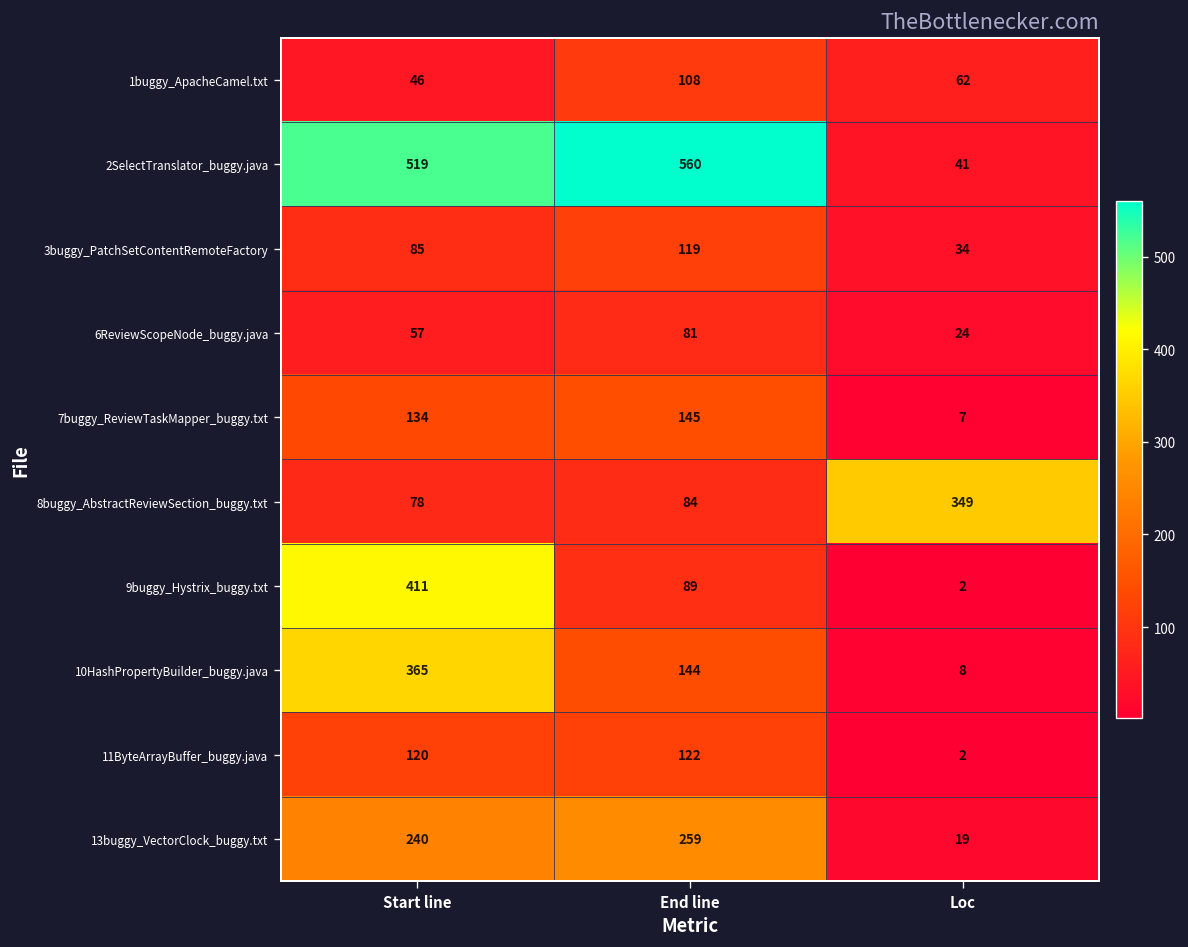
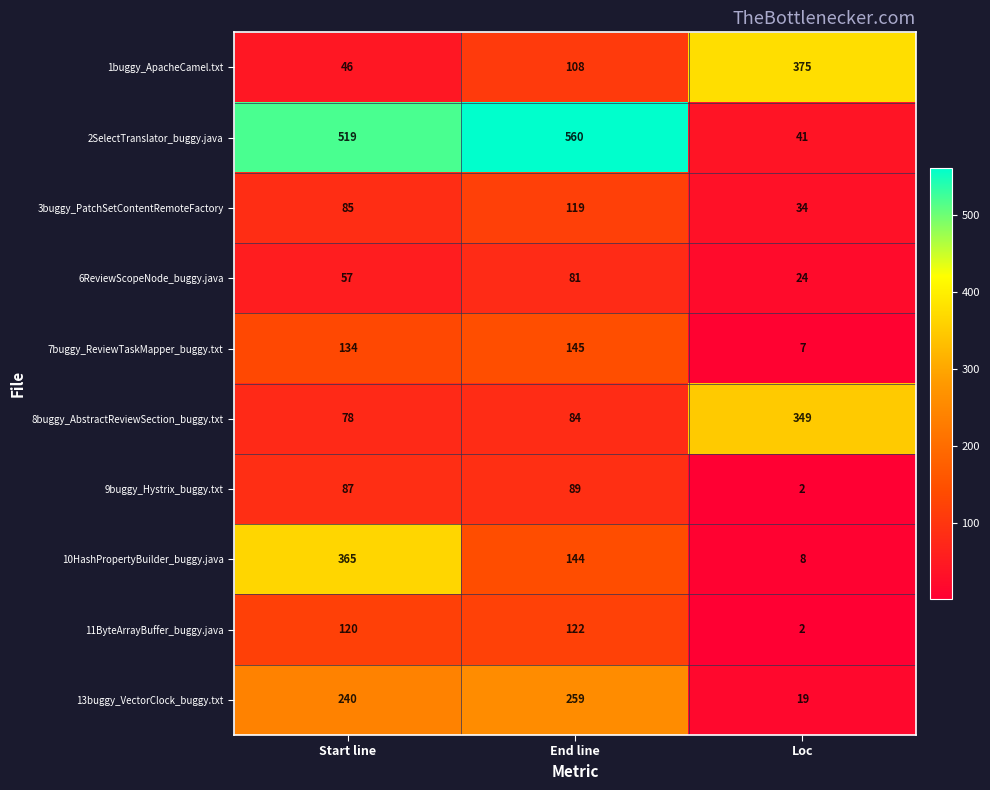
1buggy_ApacheCamel.txt, Loc: 62 -> 375
9buggy_Hystrix_buggy.txt, Start line: 411 -> 87
